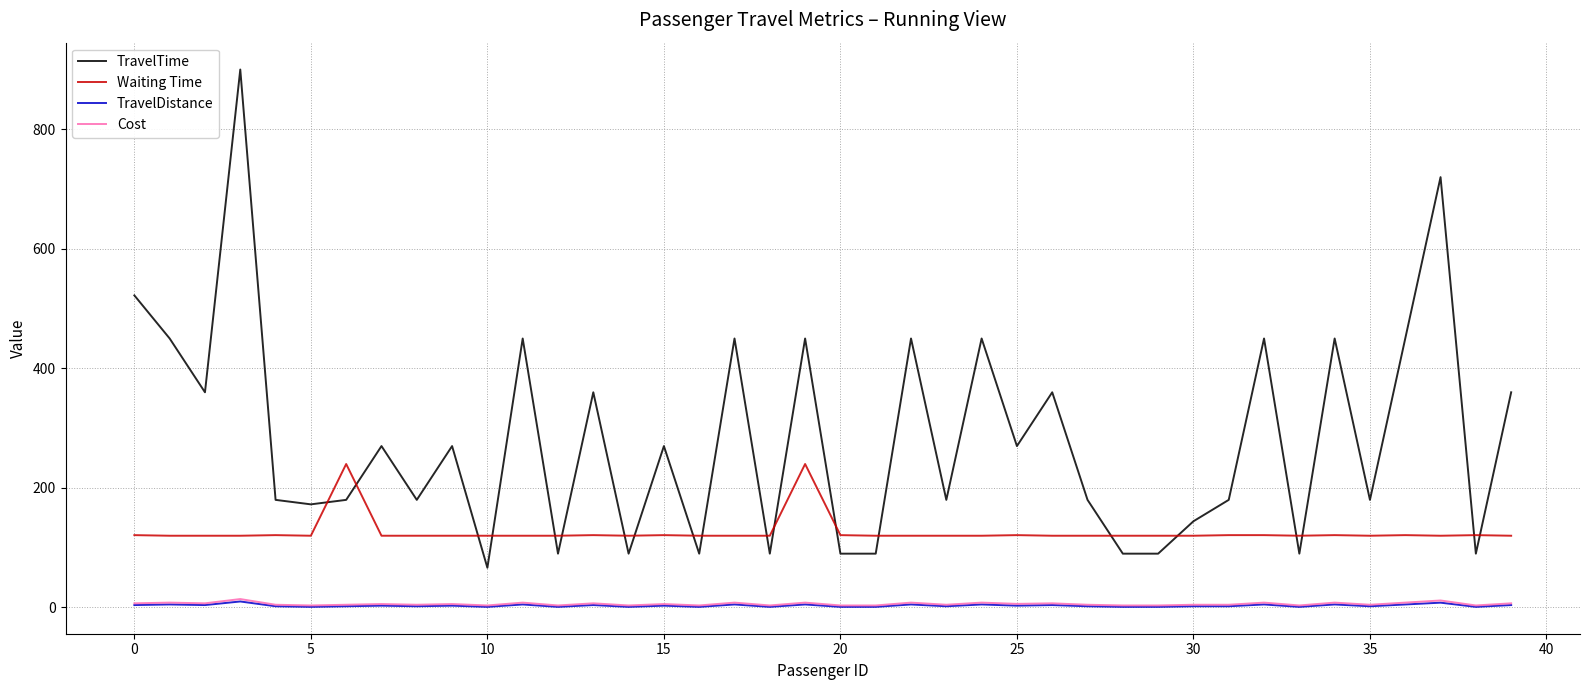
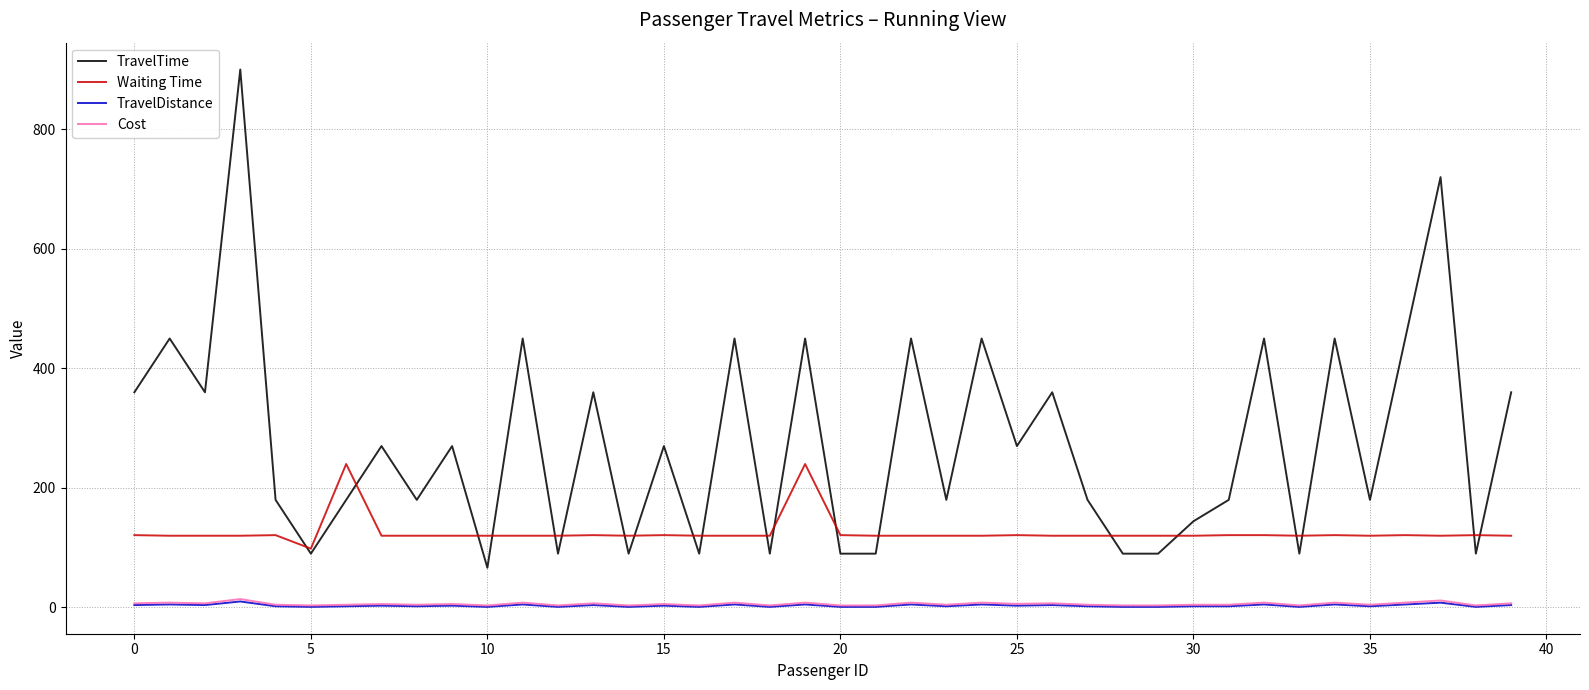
TravelTime, 0: 520 -> 360
TravelTime, 5: 170 -> 90
Waiting Time, 5: 120 -> 100
